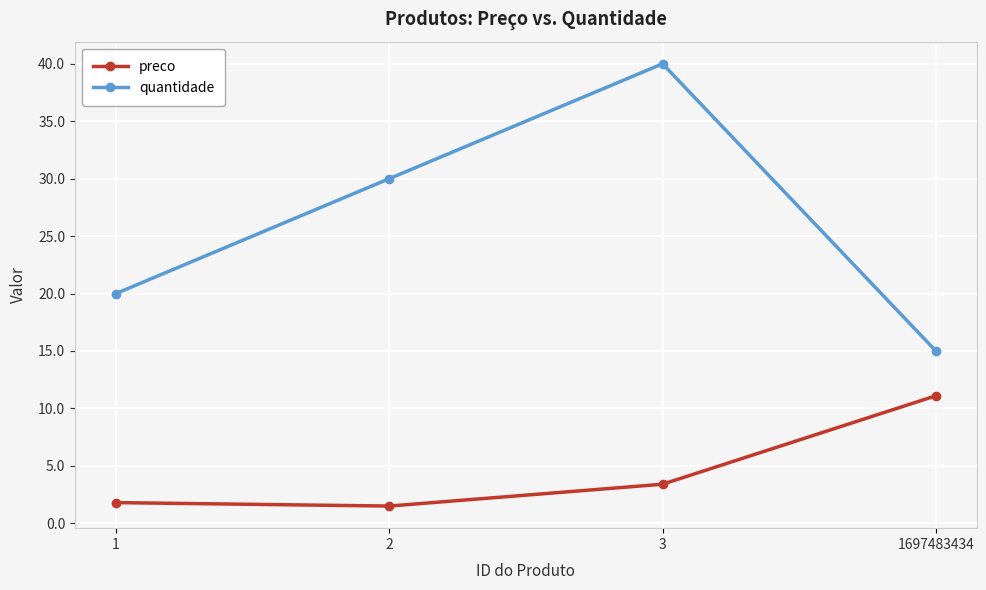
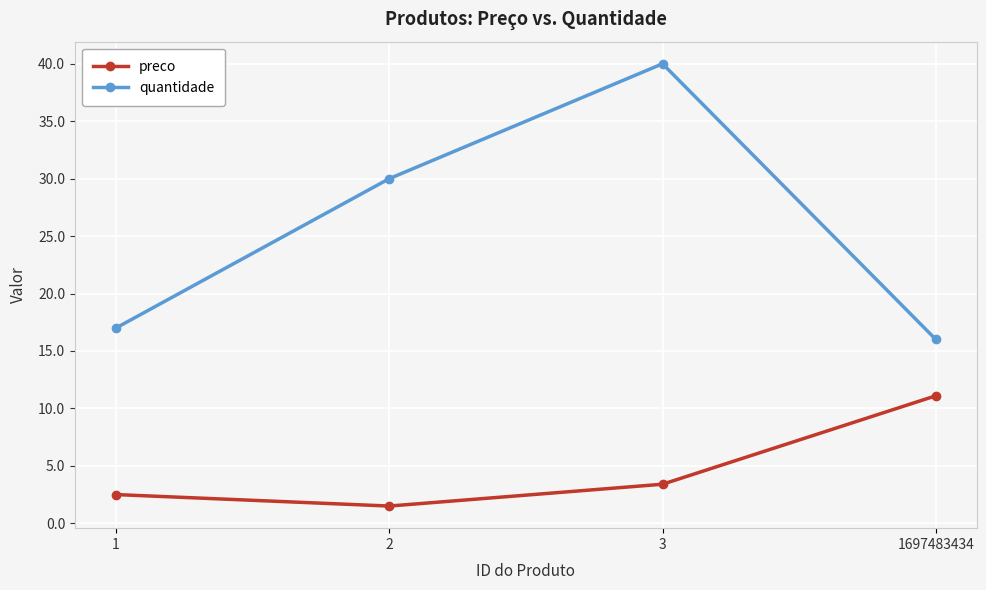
preco, 1: 1.8 -> 2.5
quantidade, 1: 20 -> 17
quantidade, 1697483434: 15 -> 16
